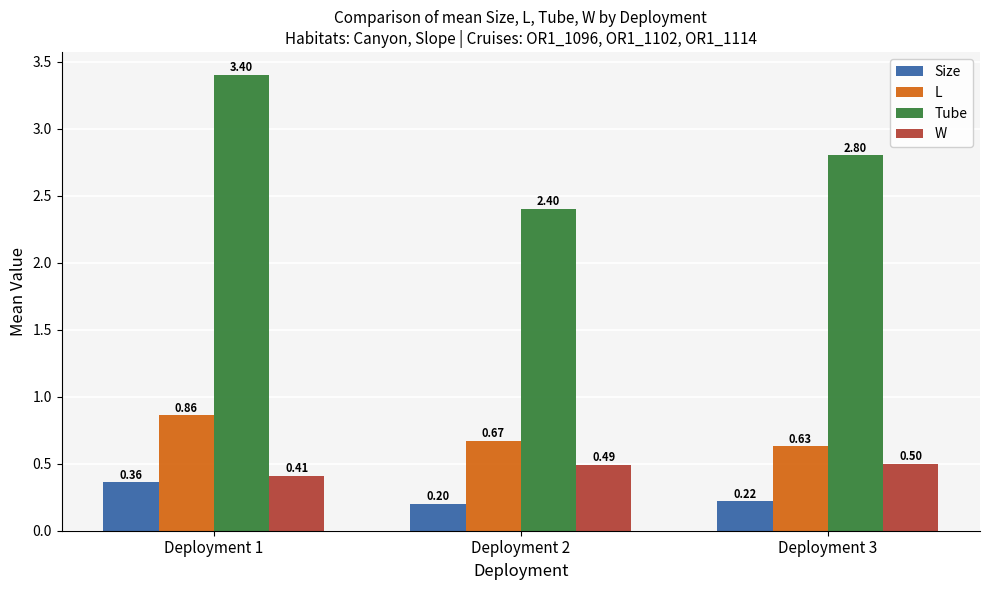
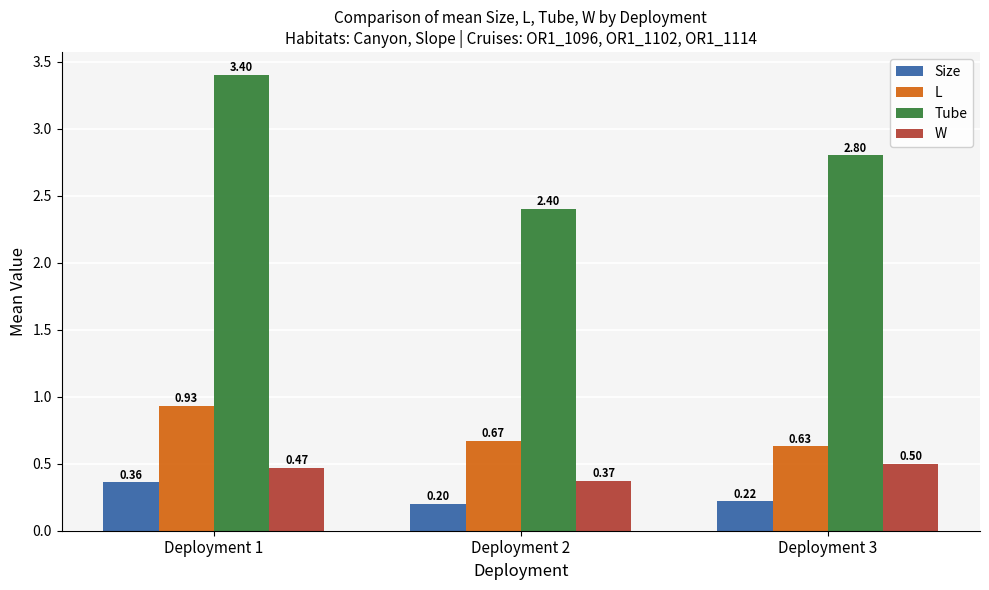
L, Deployment 1: 0.86 -> 0.93
W, Deployment 1: 0.41 -> 0.47
W, Deployment 2: 0.49 -> 0.37
